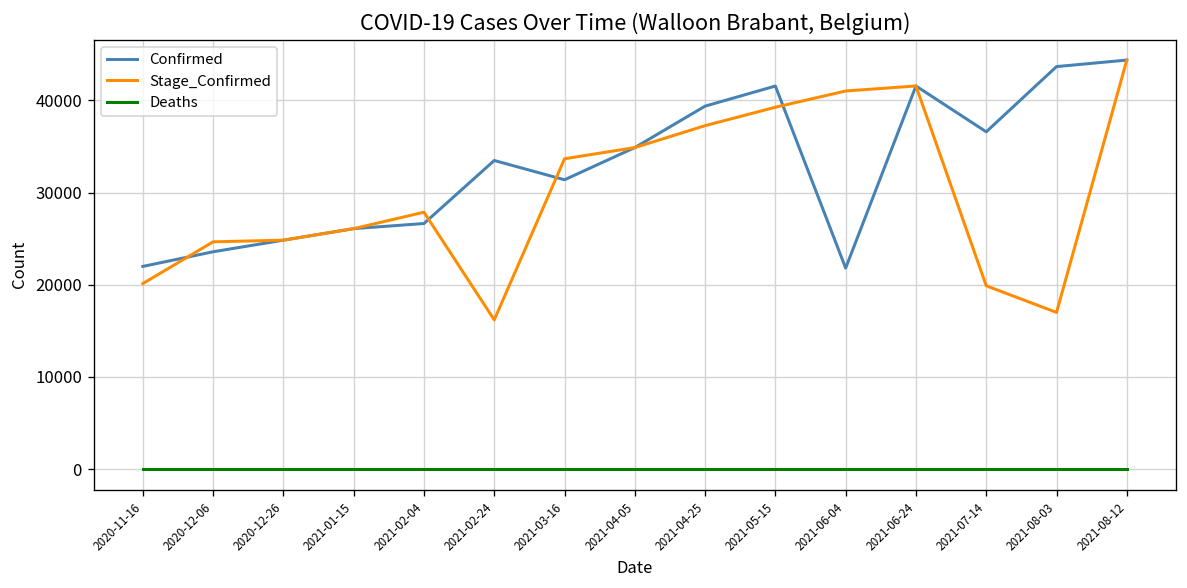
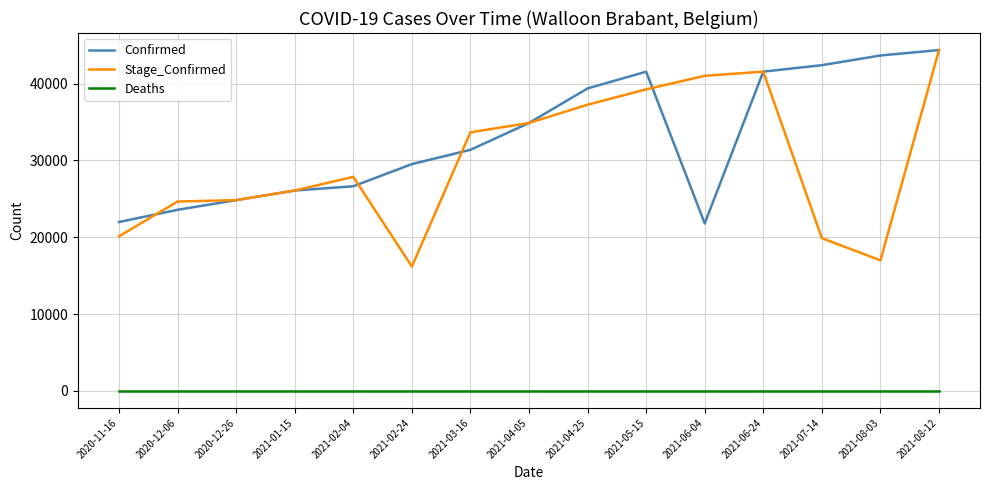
Confirmed, 2021-02-24: 33000 -> 30000
Confirmed, 2021-07-14: 37000 -> 42000
